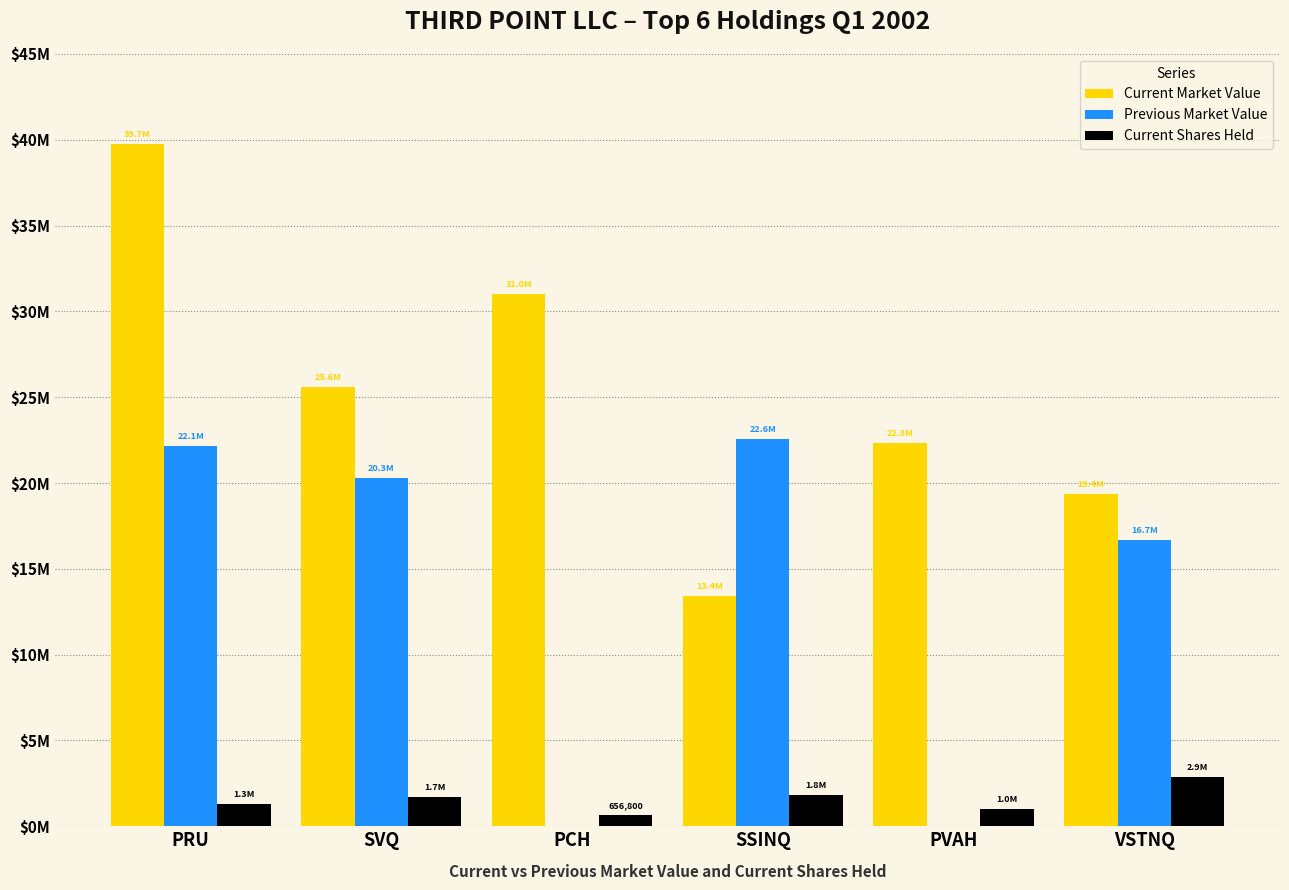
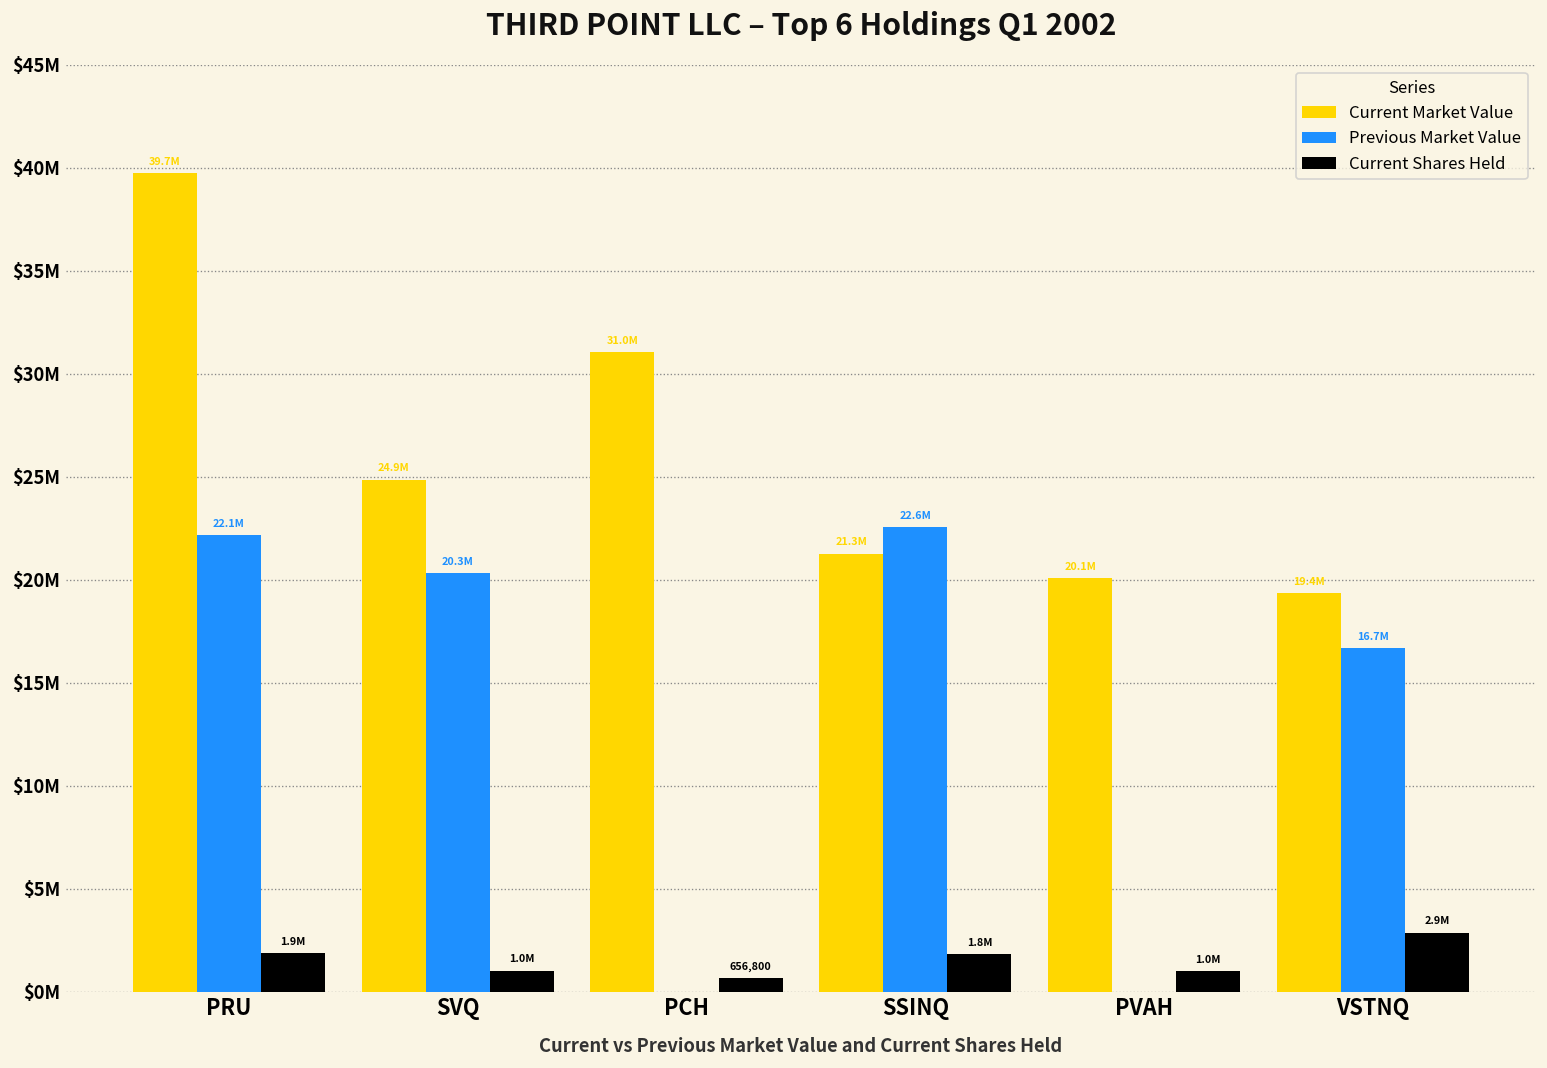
Current Shares Held, PRU: 1.3M -> 1.9M
Current Market Value, SVQ: 25.6M -> 24.9M
Current Shares Held, SVQ: 1.7M -> 1.0M
Current Market Value, SSINQ: 13.4M -> 21.3M
Current Market Value, PVAH: 22.3M -> 20.1M
